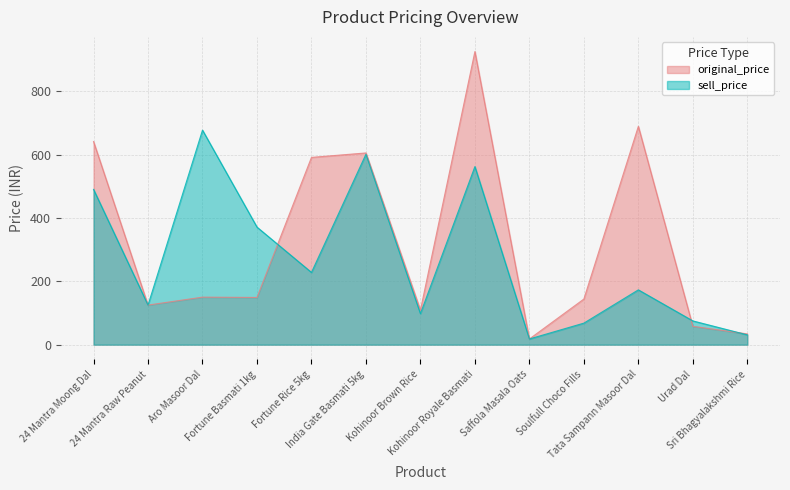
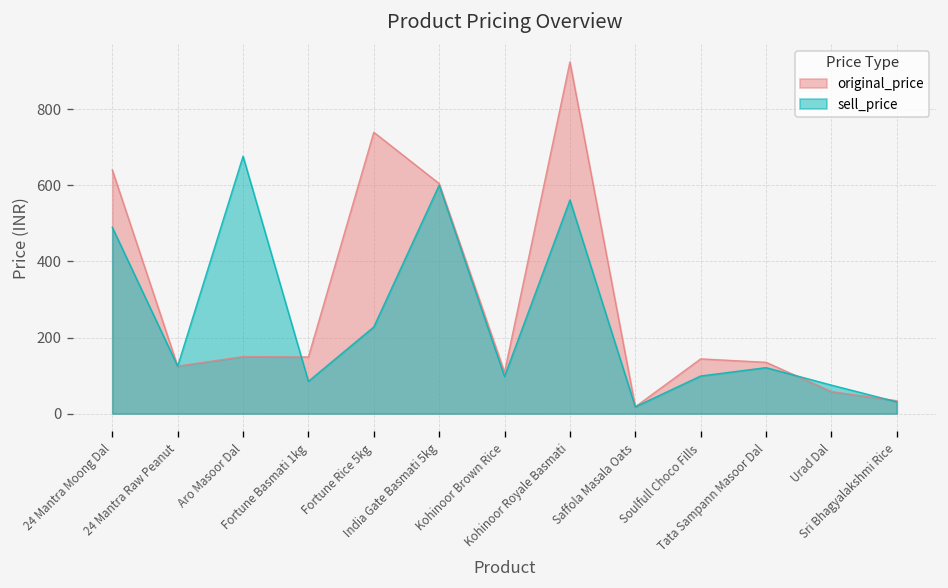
sell_price, Fortune Basmati 1kg: 370 -> 90
original_price, Fortune Rice 5kg: 590 -> 740
sell_price, Soulfull Choco Fills: 70 -> 100
original_price, Tata Sampann Masoor Dal: 690 -> 140
sell_price, Tata Sampann Masoor Dal: 170 -> 120
